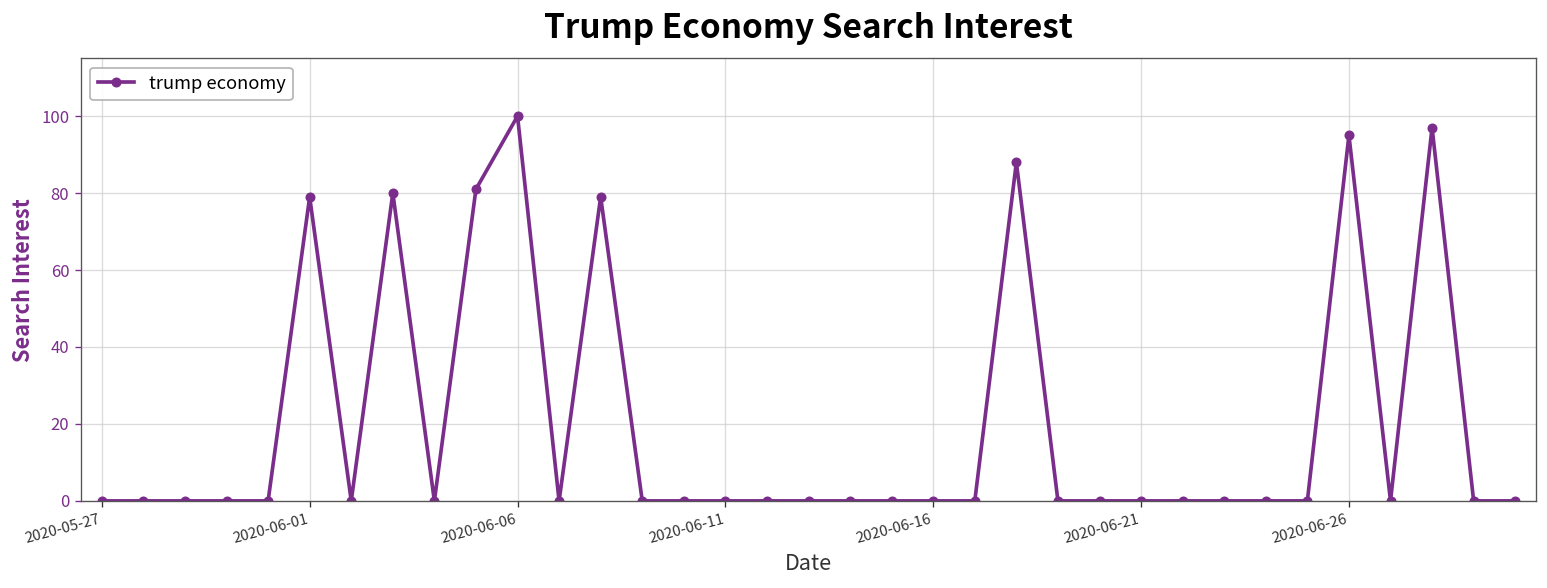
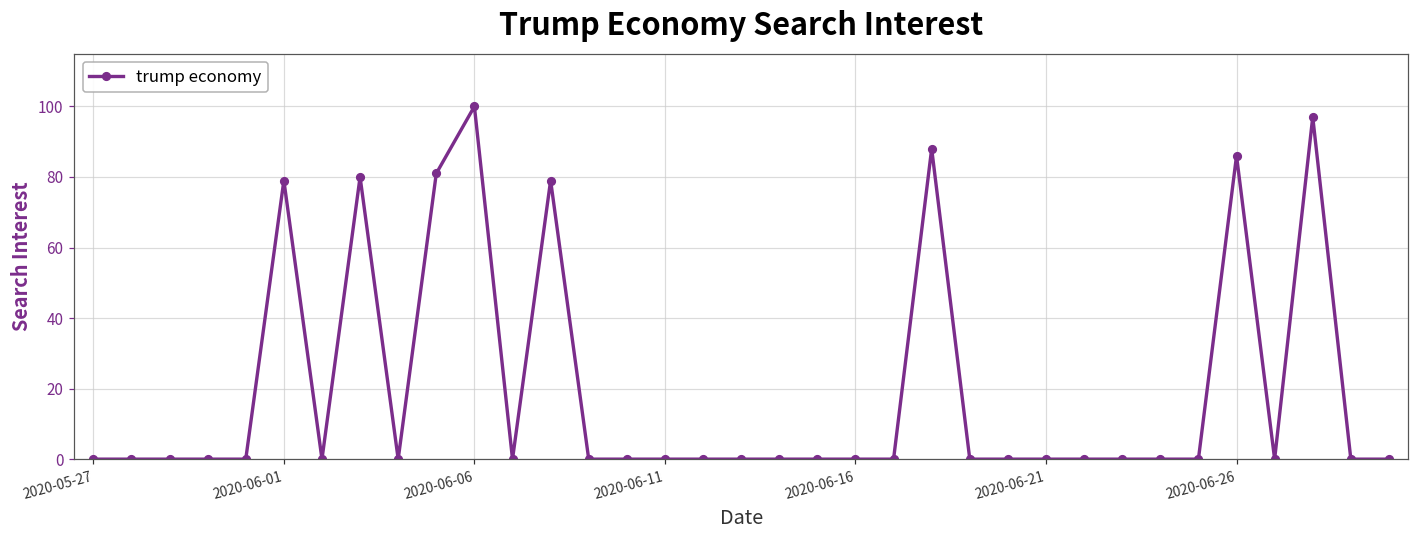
2020-06-26: 95 -> 86
